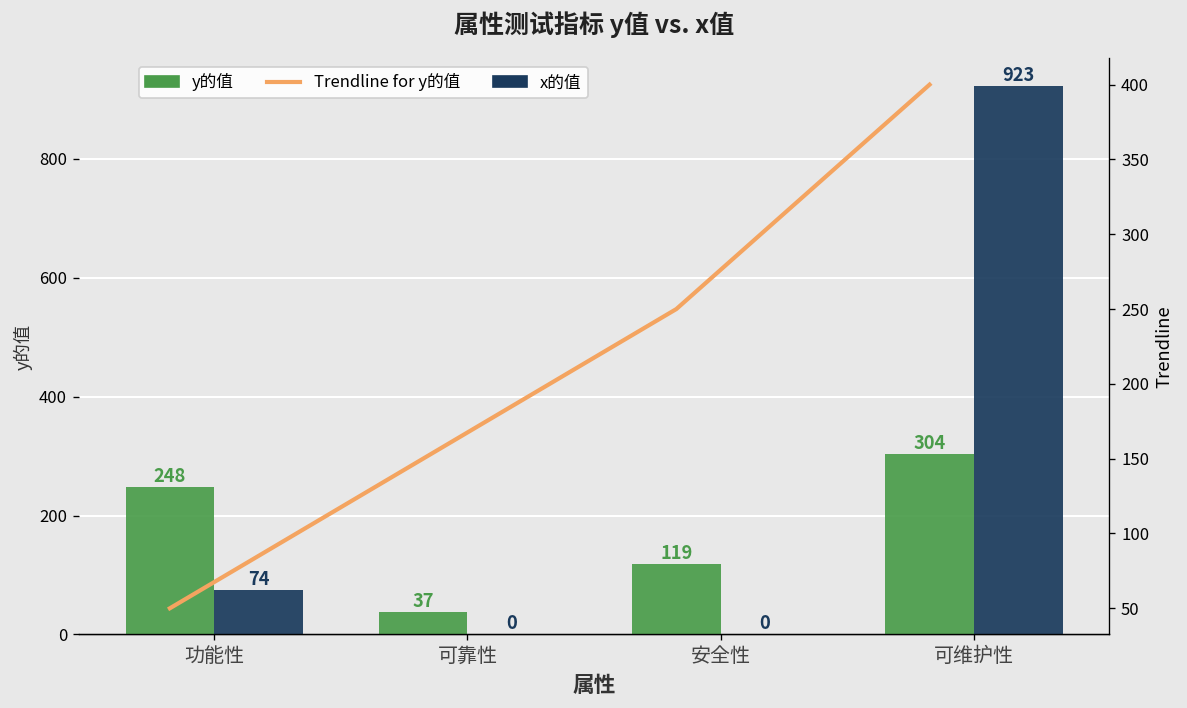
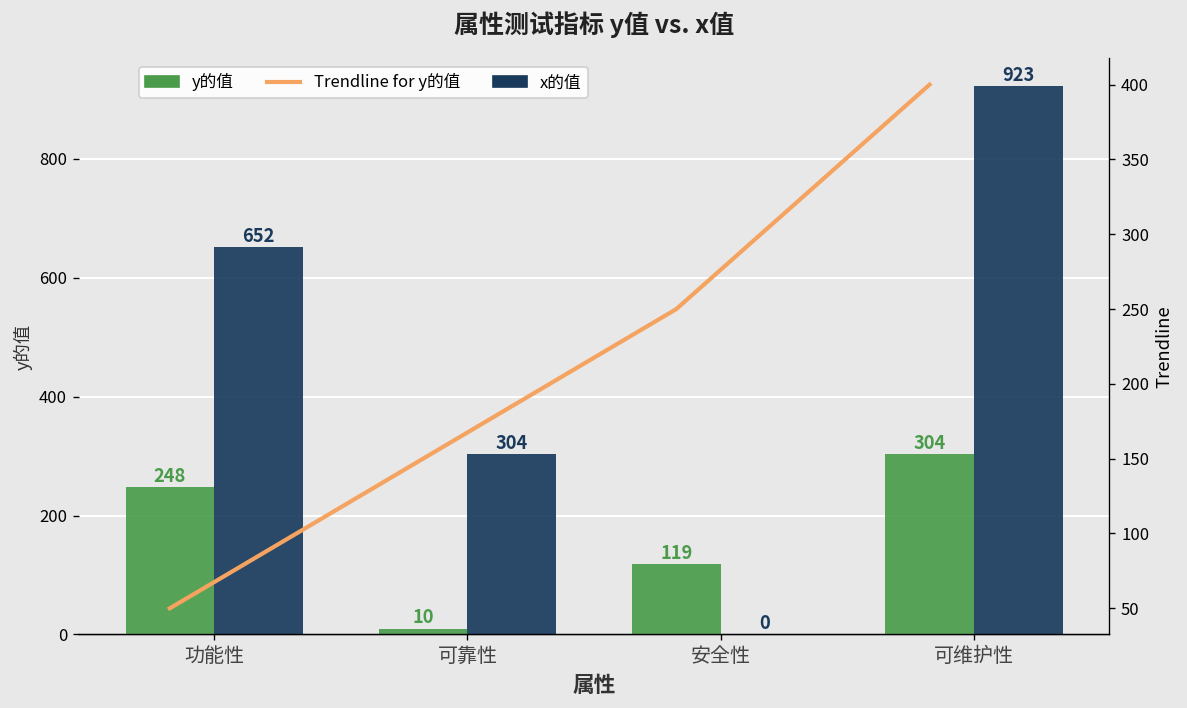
x的值, 功能性: 74 -> 652
y的值, 可靠性: 37 -> 10
x的值, 可靠性: 0 -> 304
